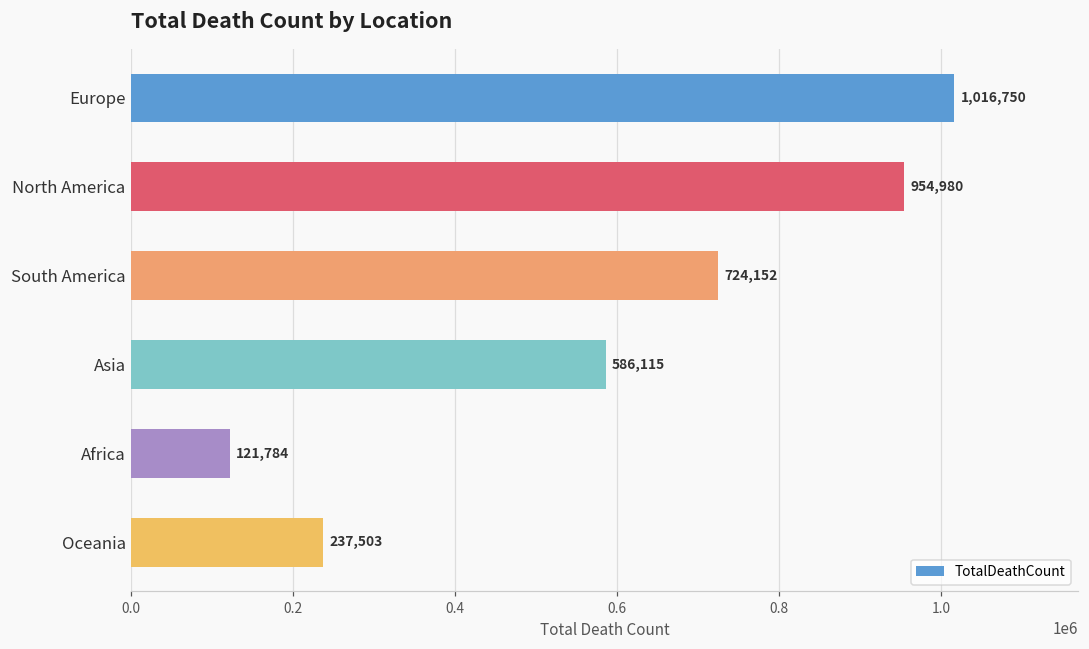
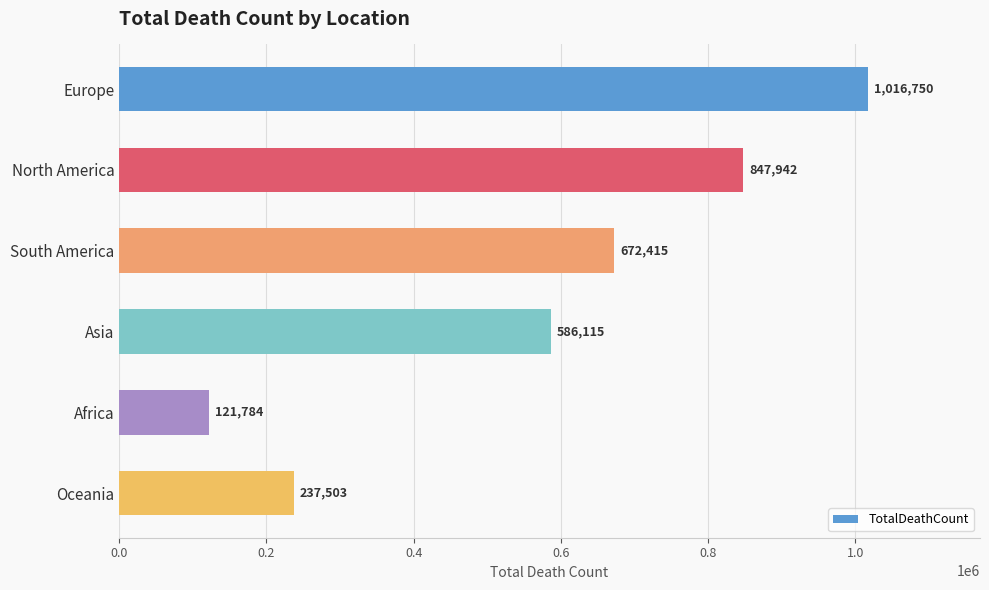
North America: 954,980 -> 847,942
South America: 724,152 -> 672,415
